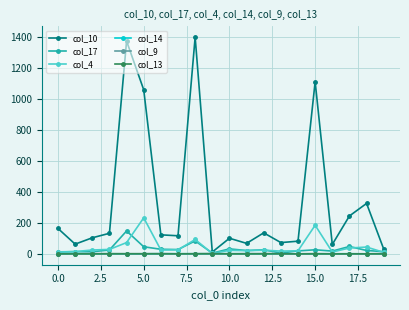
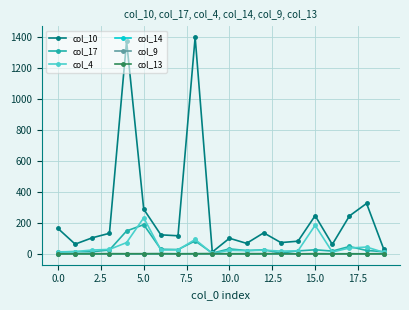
col_10, 5.0: 1060 -> 290
col_17, 5.0: 50 -> 190
col_10, 15.0: 1110 -> 250
